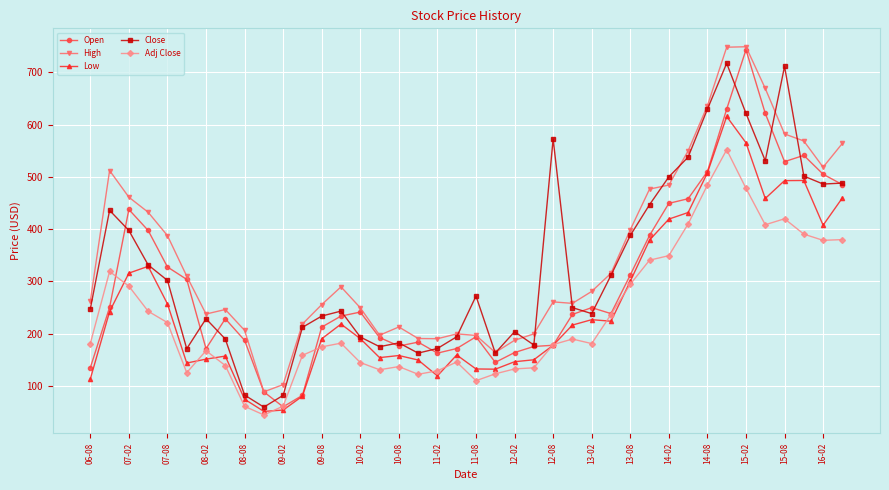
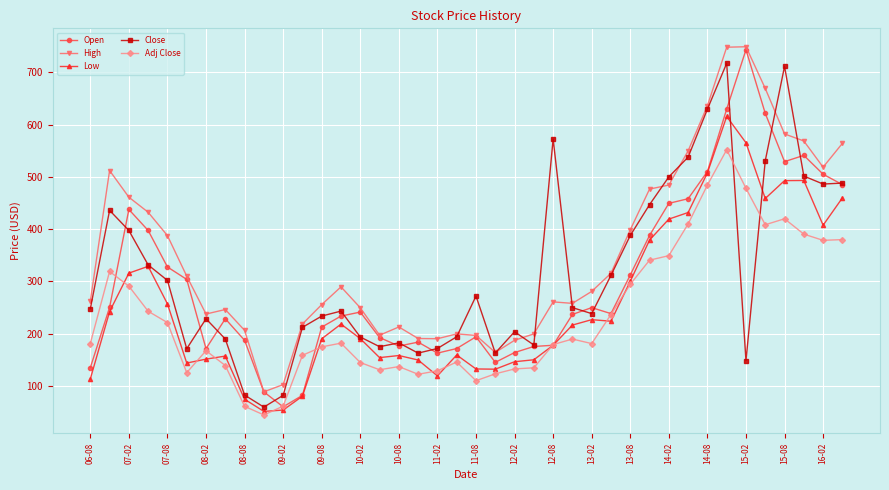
Close, 15-02: 620 -> 150
